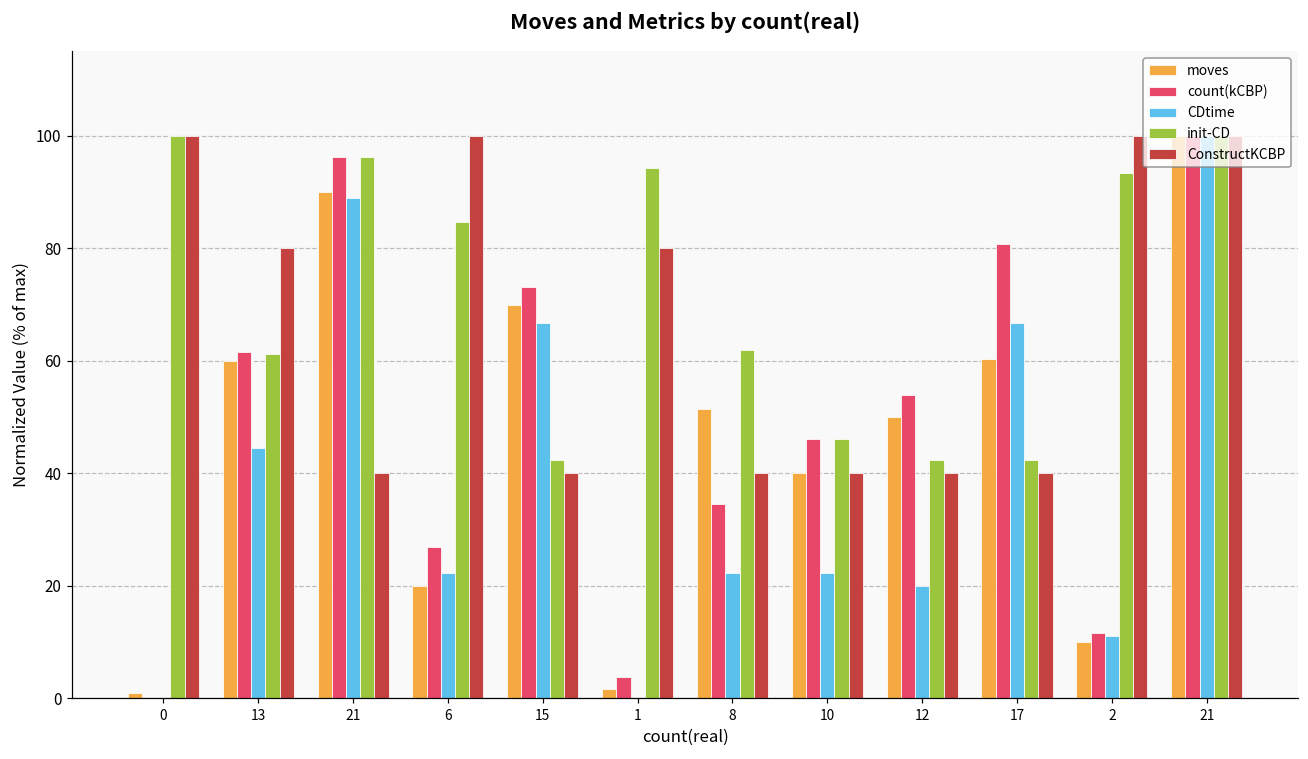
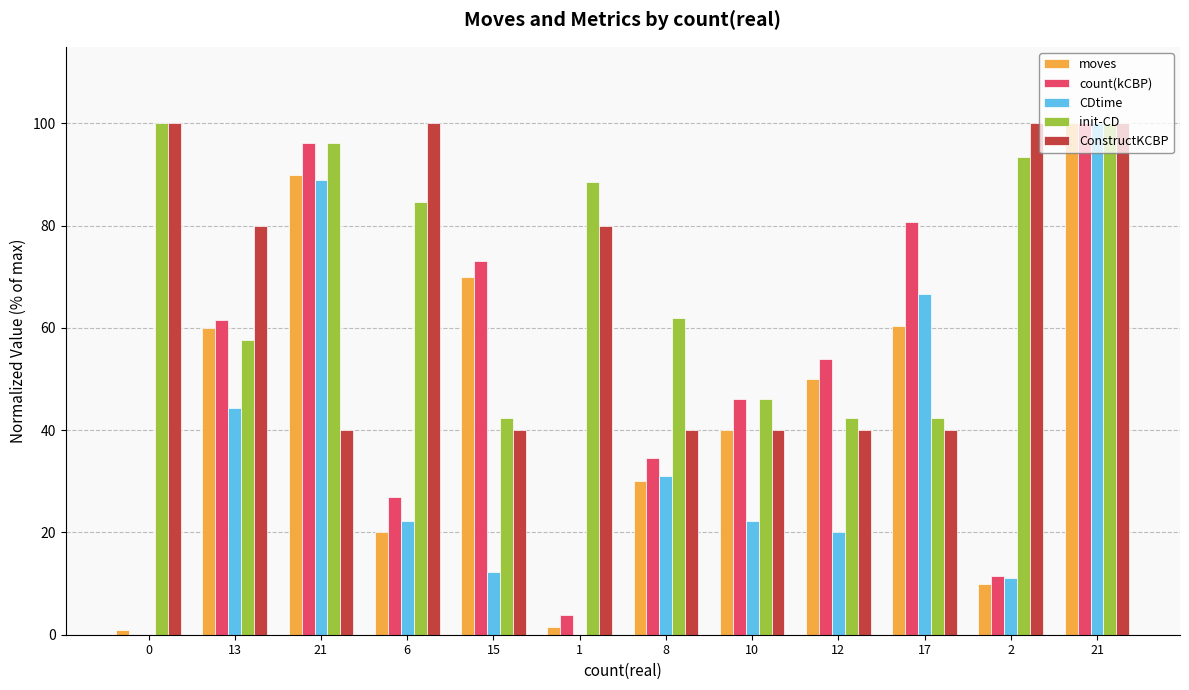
init-CD, 13: 61 -> 58
CDtime, 15: 67 -> 12
init-CD, 1: 94 -> 88
moves, 8: 51 -> 30
CDtime, 8: 22 -> 31
